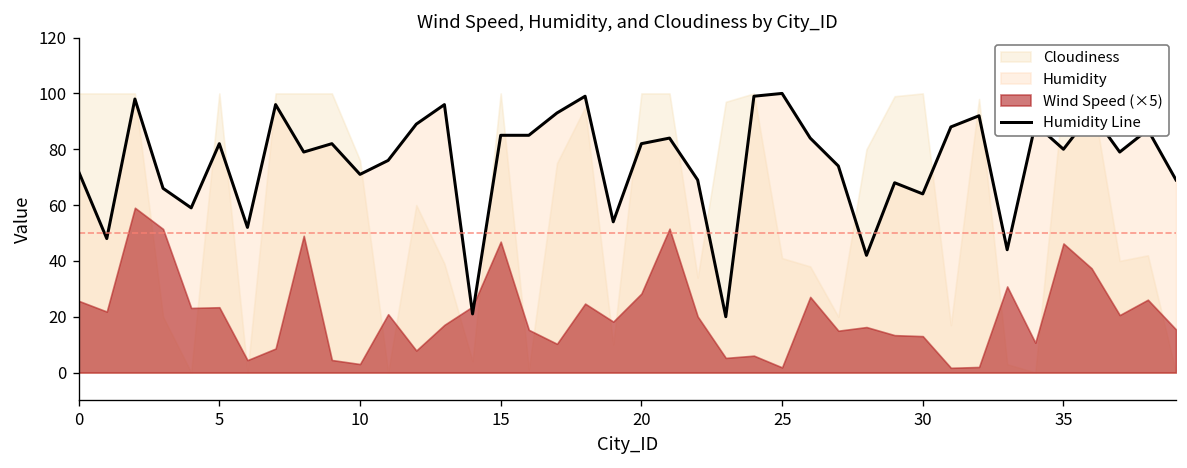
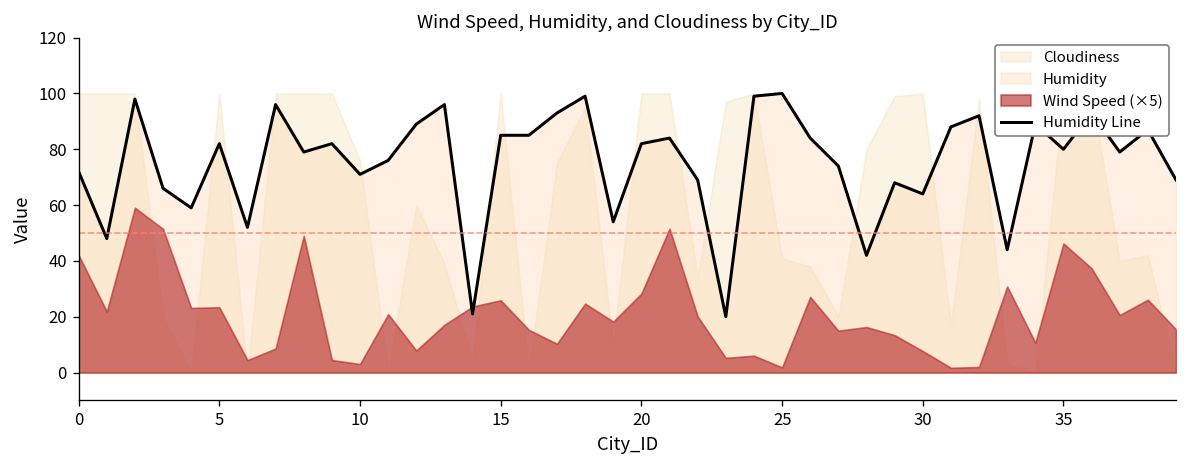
Wind Speed (×5), 0: 26 -> 42
Wind Speed (×5), 15: 47 -> 26
Wind Speed (×5), 30: 13 -> 8
